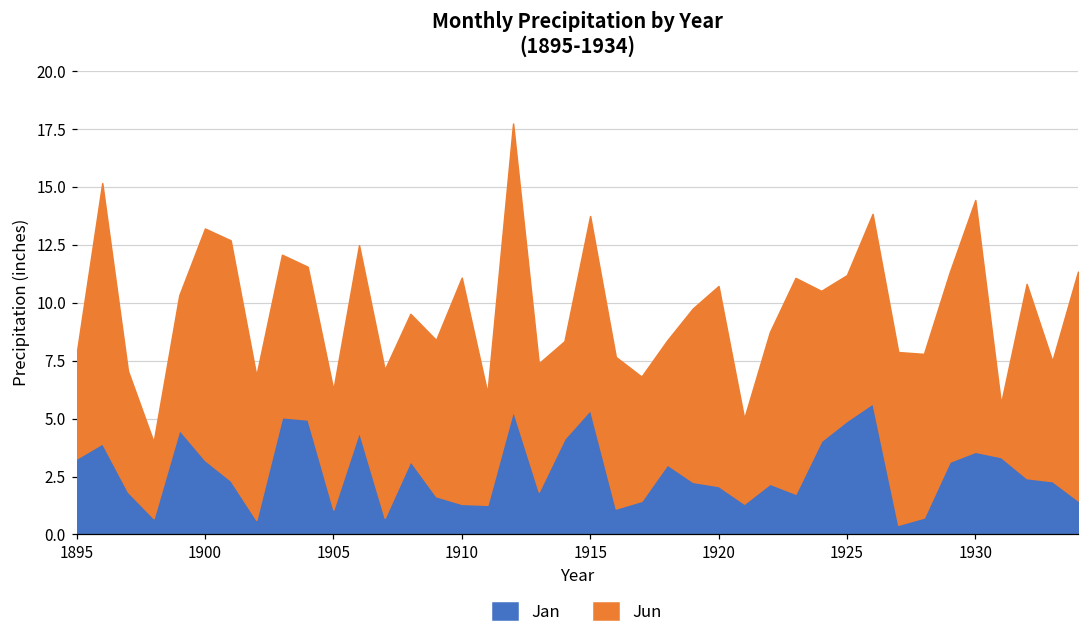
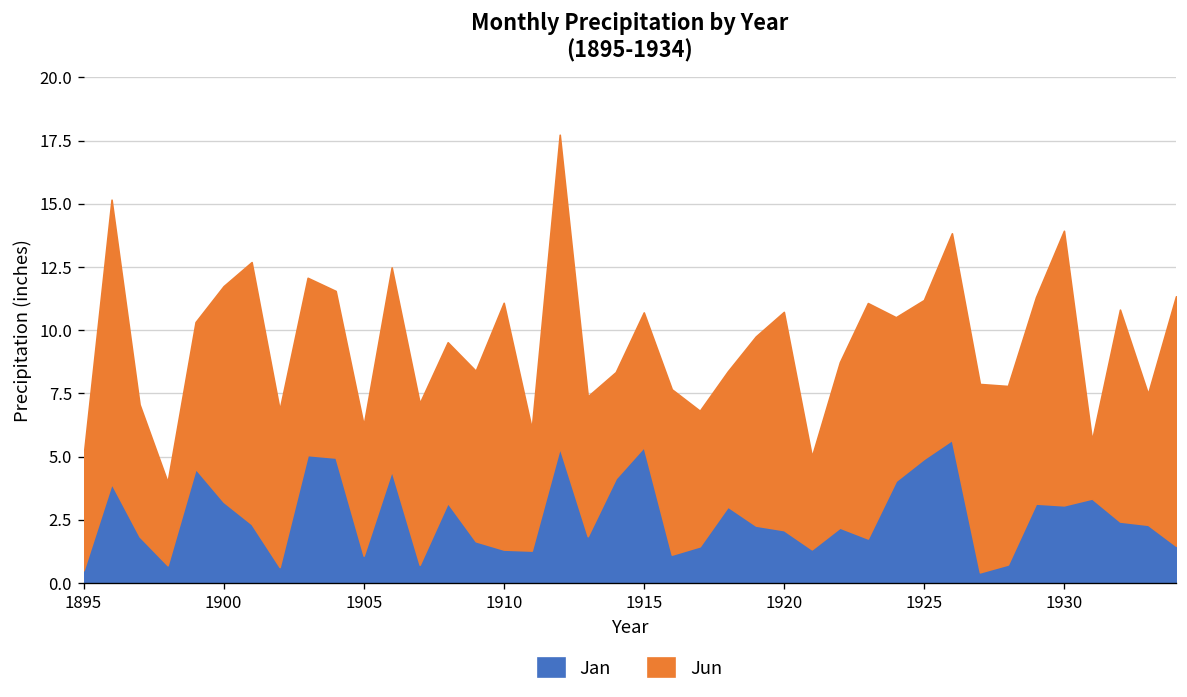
Jan, 1895: 3.3 -> 0.5
Jun, 1900: 10.0 -> 8.5
Jun, 1915: 8.4 -> 5.3
Jan, 1930: 3.6 -> 3.1
